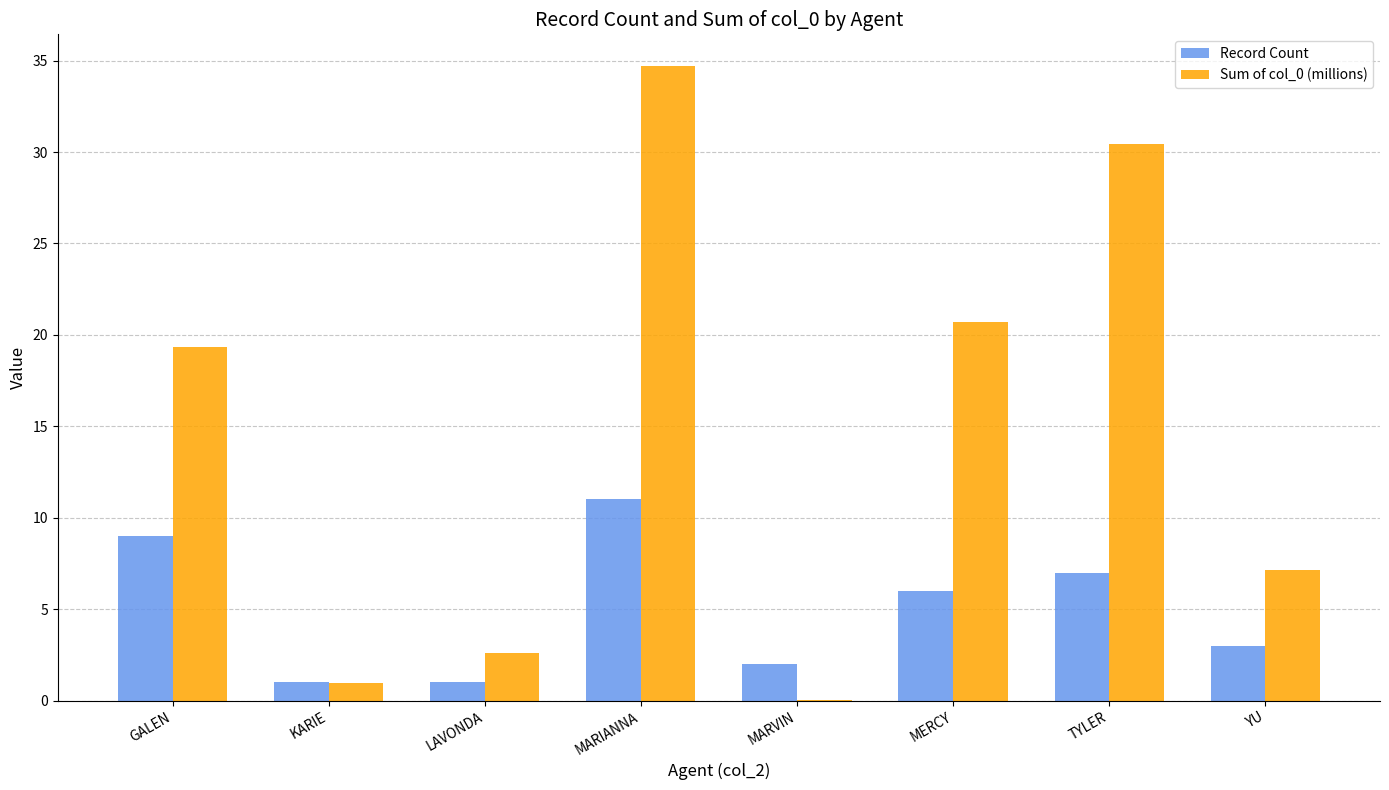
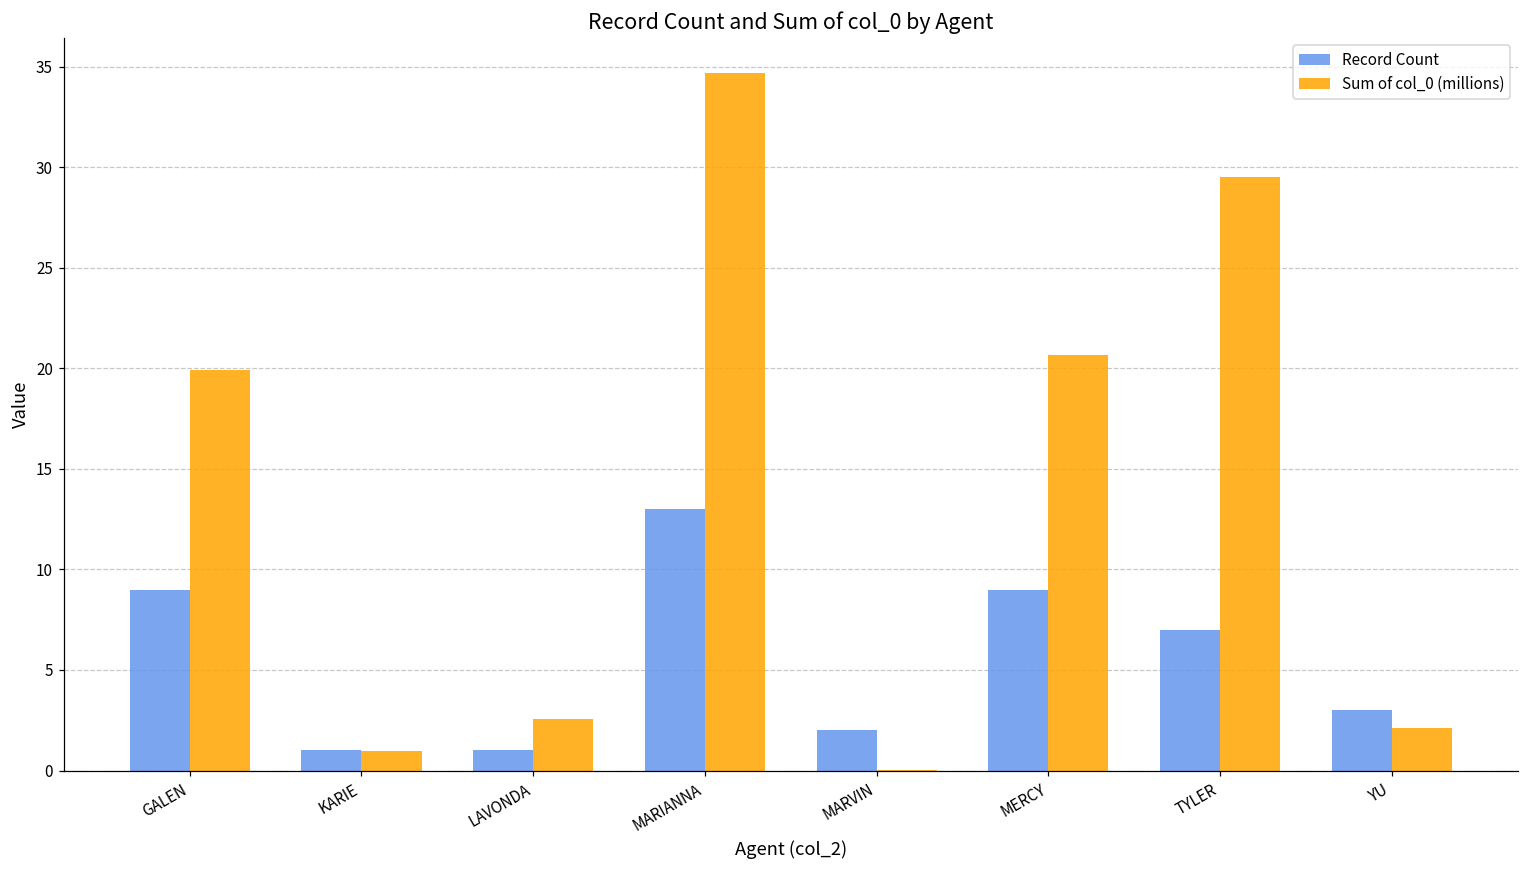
Sum of col_0 (millions), GALEN: 19.3 -> 19.9
Record Count, MARIANNA: 11 -> 13
Record Count, MERCY: 6 -> 9
Sum of col_0 (millions), TYLER: 30.4 -> 29.5
Sum of col_0 (millions), YU: 7.1 -> 2.1
